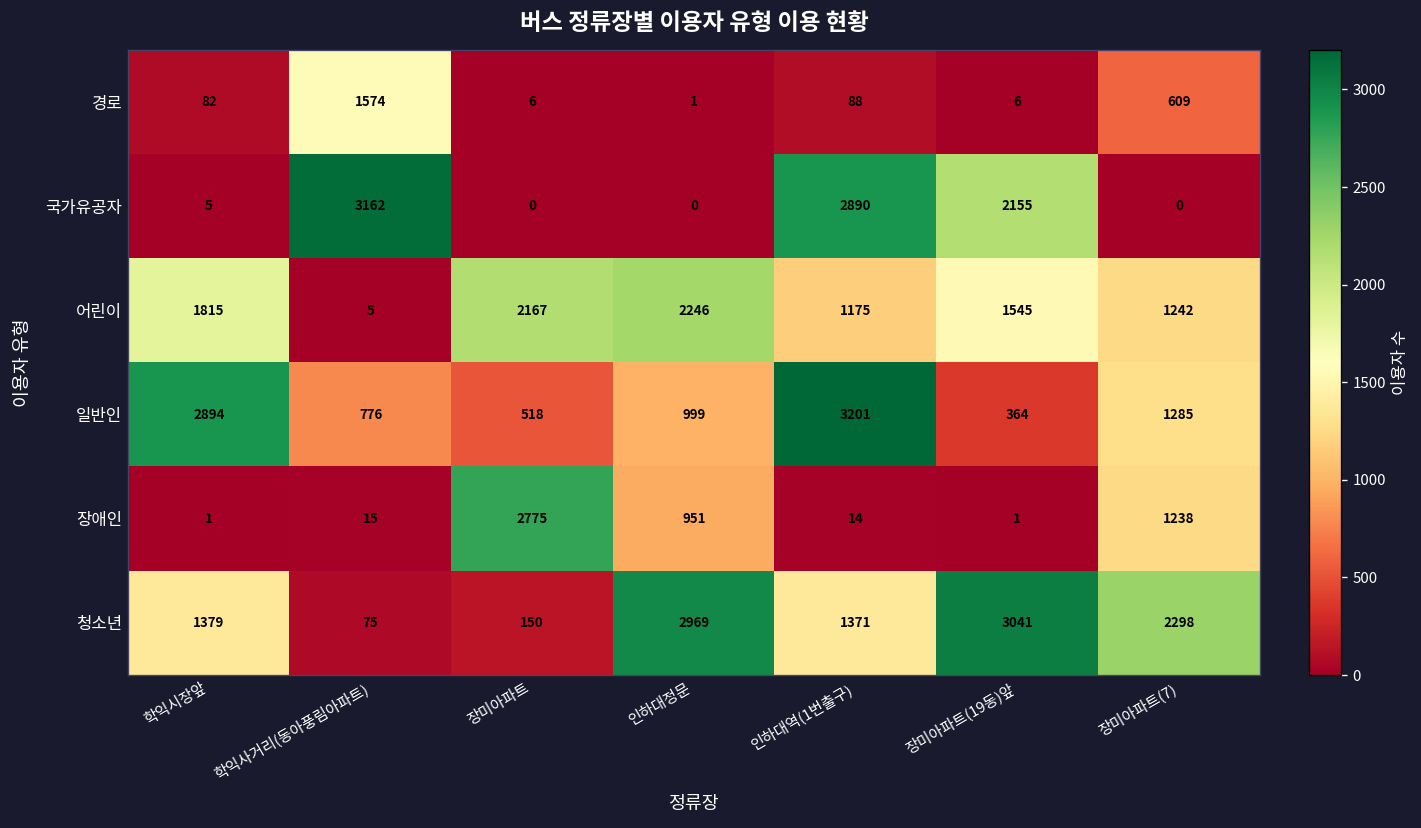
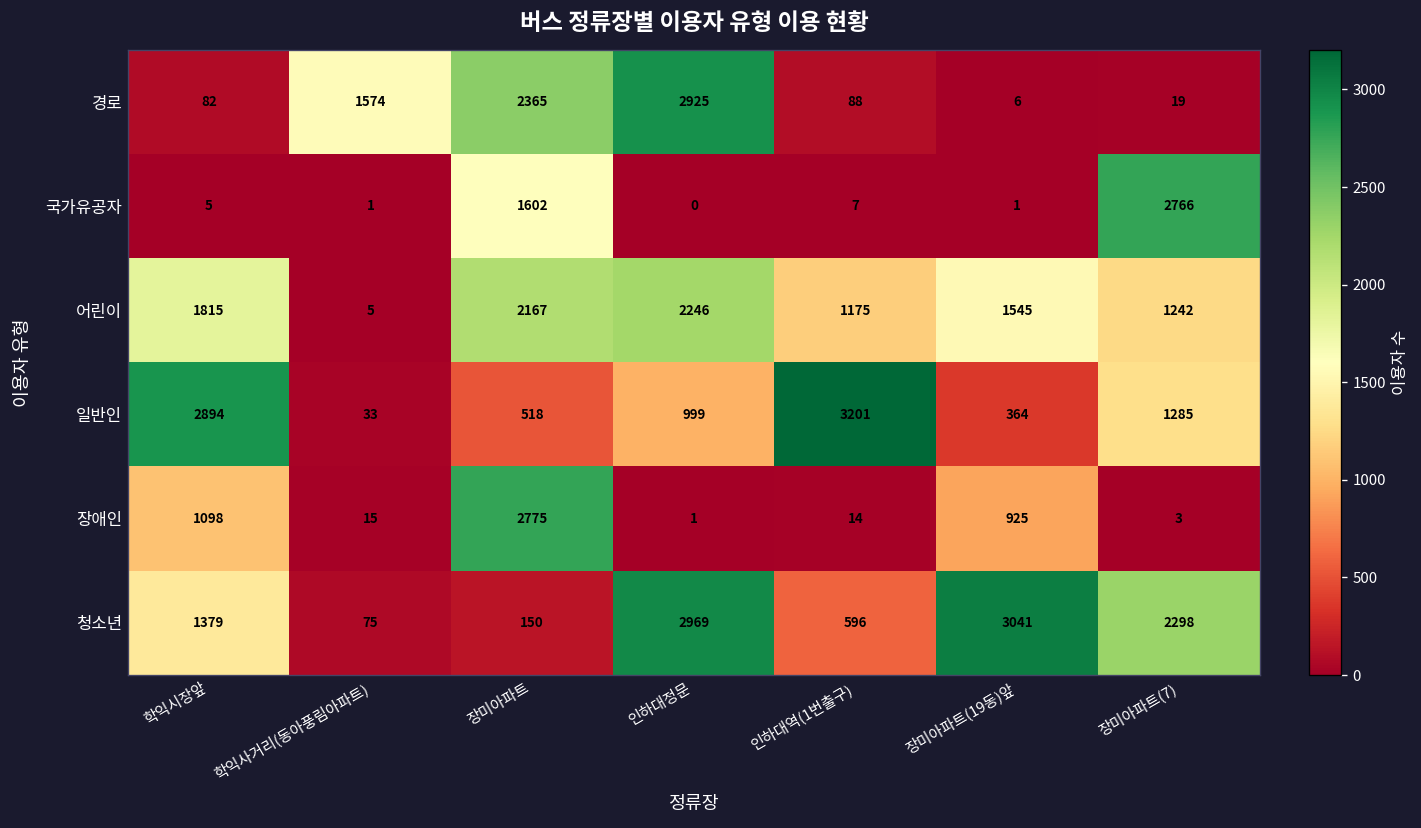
경로, 장미아파트: 6 -> 2365
경로, 인하대정문: 1 -> 2925
경로, 장미아파트(7): 609 -> 19
국가유공자, 학익사거리(동아풍림아파트): 3162 -> 1
국가유공자, 장미아파트: 0 -> 1602
국가유공자, 인하대역(1번출구): 2890 -> 7
국가유공자, 장미아파트(19동)앞: 2155 -> 1
국가유공자, 장미아파트(7): 0 -> 2766
일반인, 학익사거리(동아풍림아파트): 776 -> 33
장애인, 학익시장앞: 1 -> 1098
장애인, 인하대정문: 951 -> 1
장애인, 장미아파트(19동)앞: 1 -> 925
장애인, 장미아파트(7): 1238 -> 3
청소년, 인하대역(1번출구): 1371 -> 596
